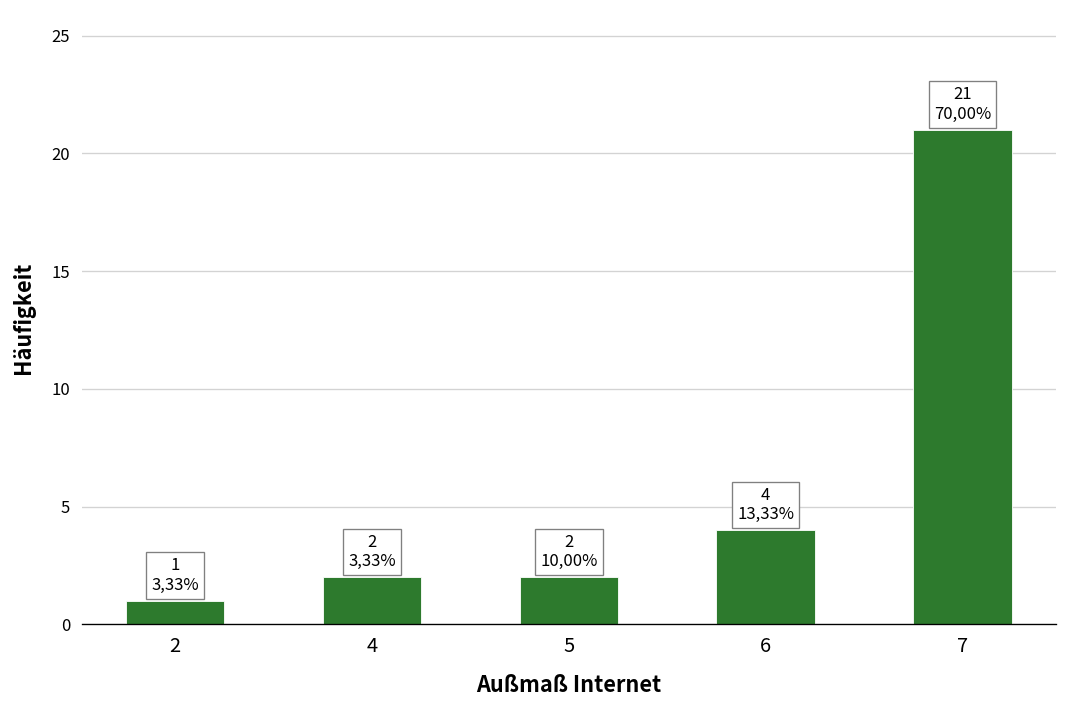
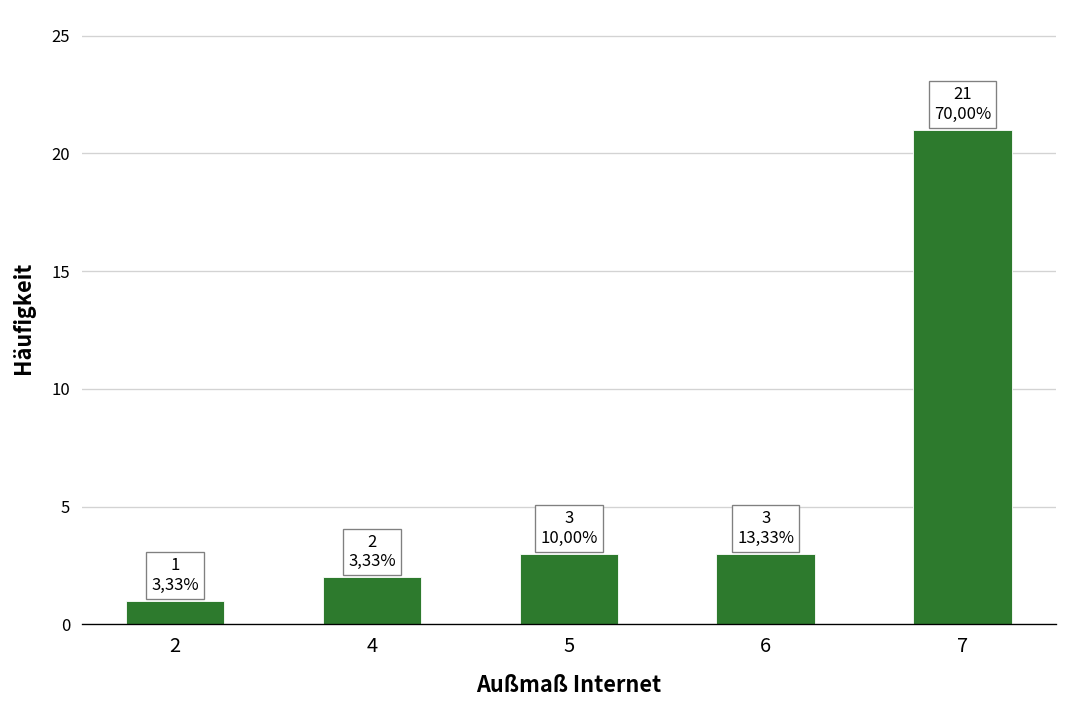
5: 2 -> 3
6: 4 -> 3
